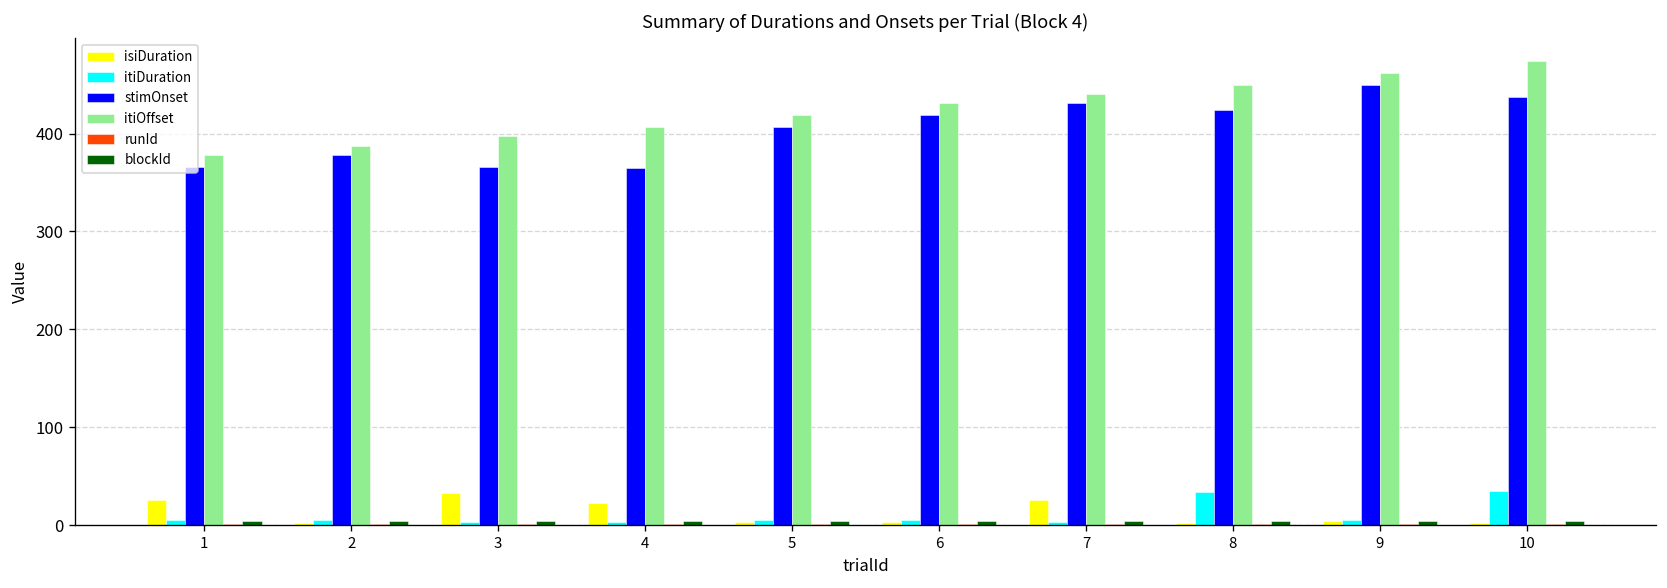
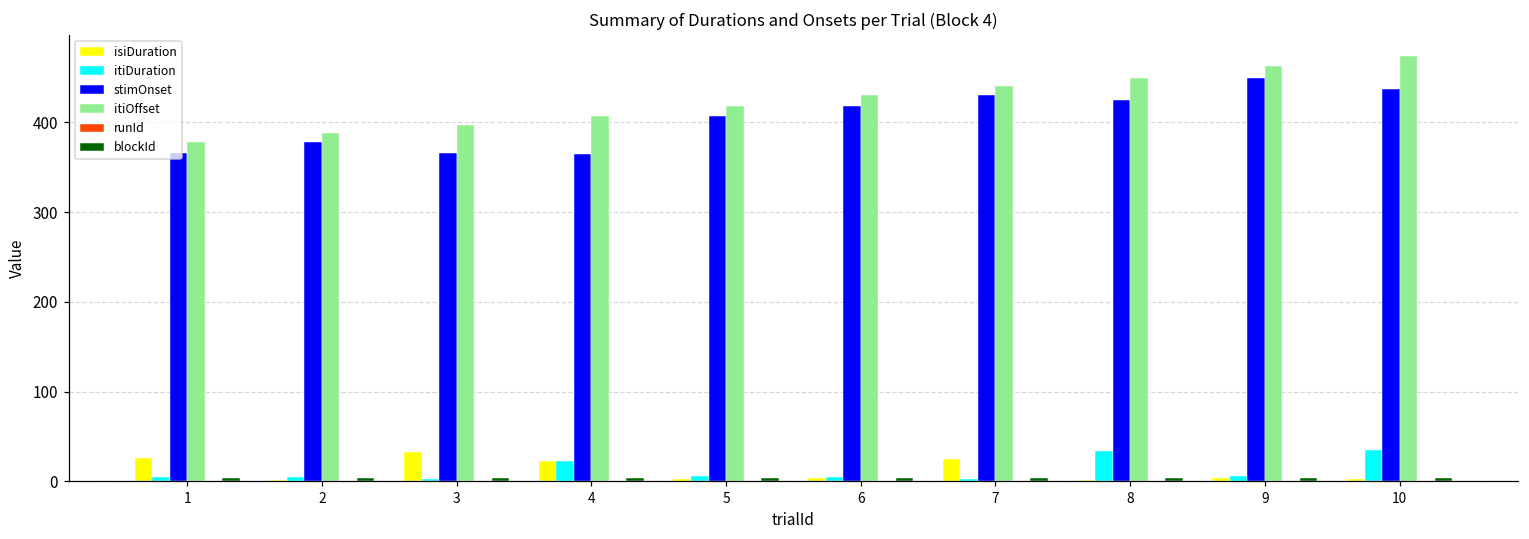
itiDuration, 4: 0 -> 20
